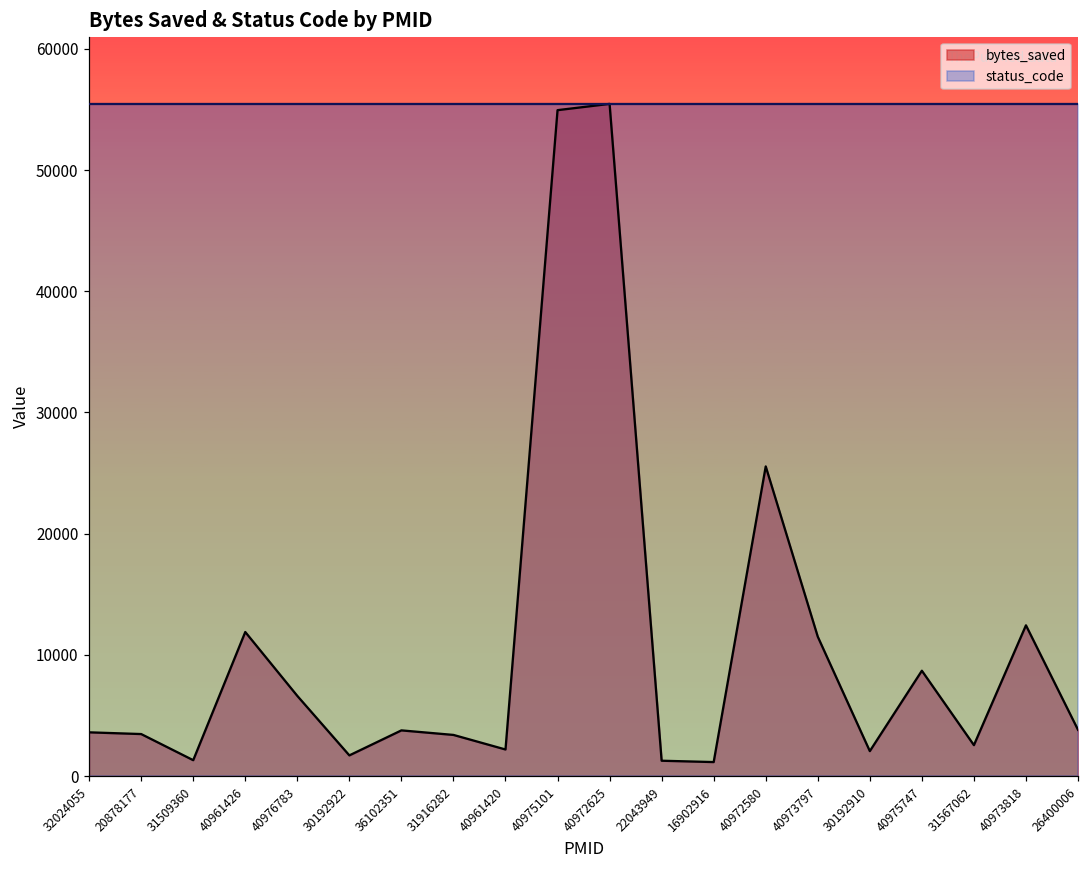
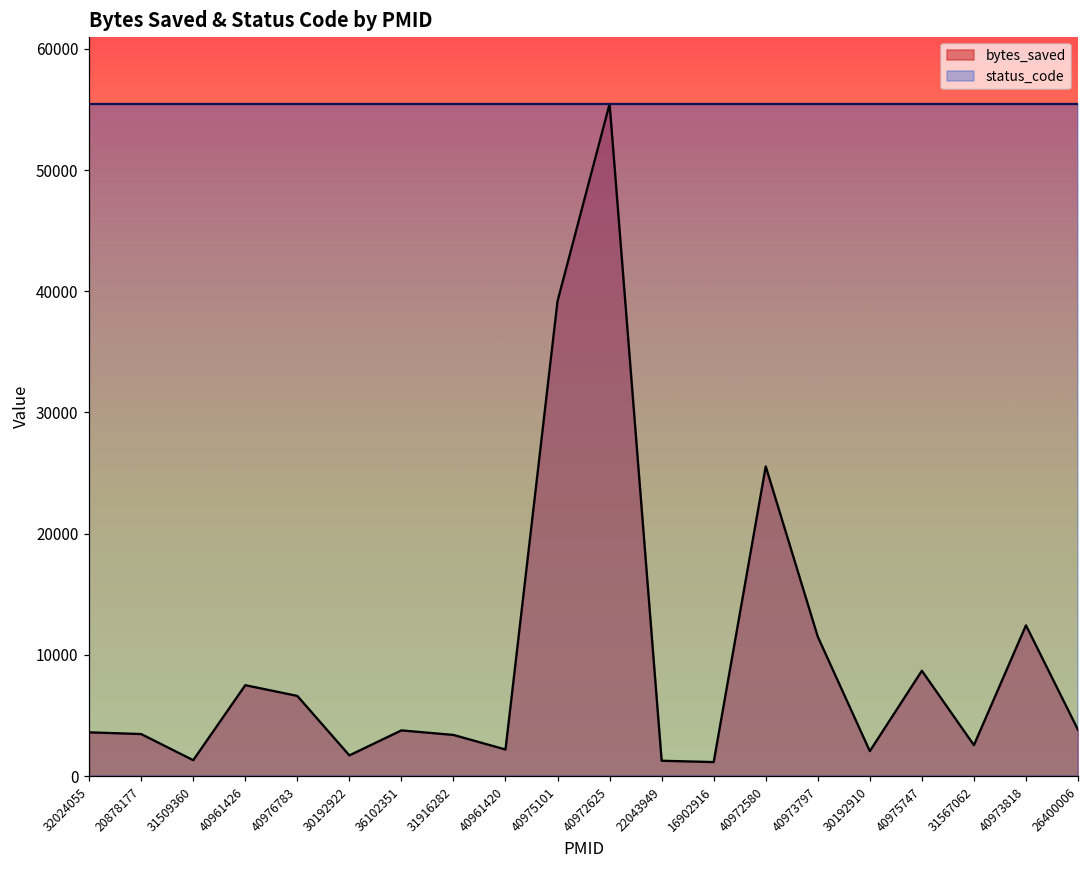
bytes_saved, 40961426: 11900 -> 7500
bytes_saved, 40975101: 55000 -> 39200
